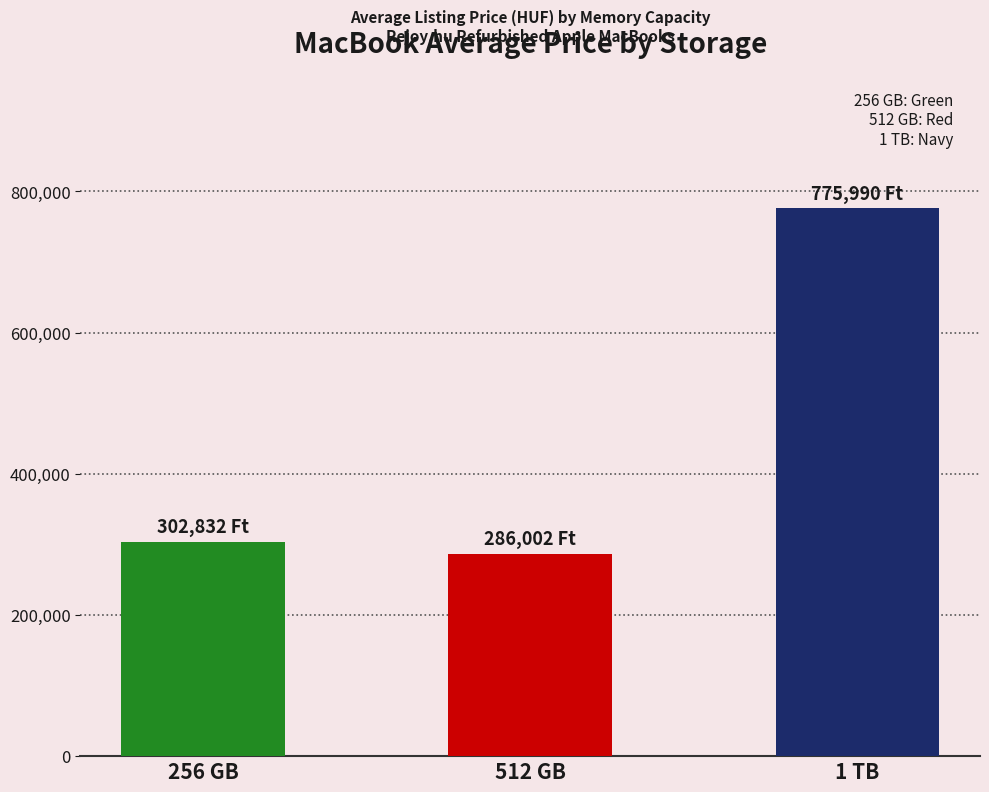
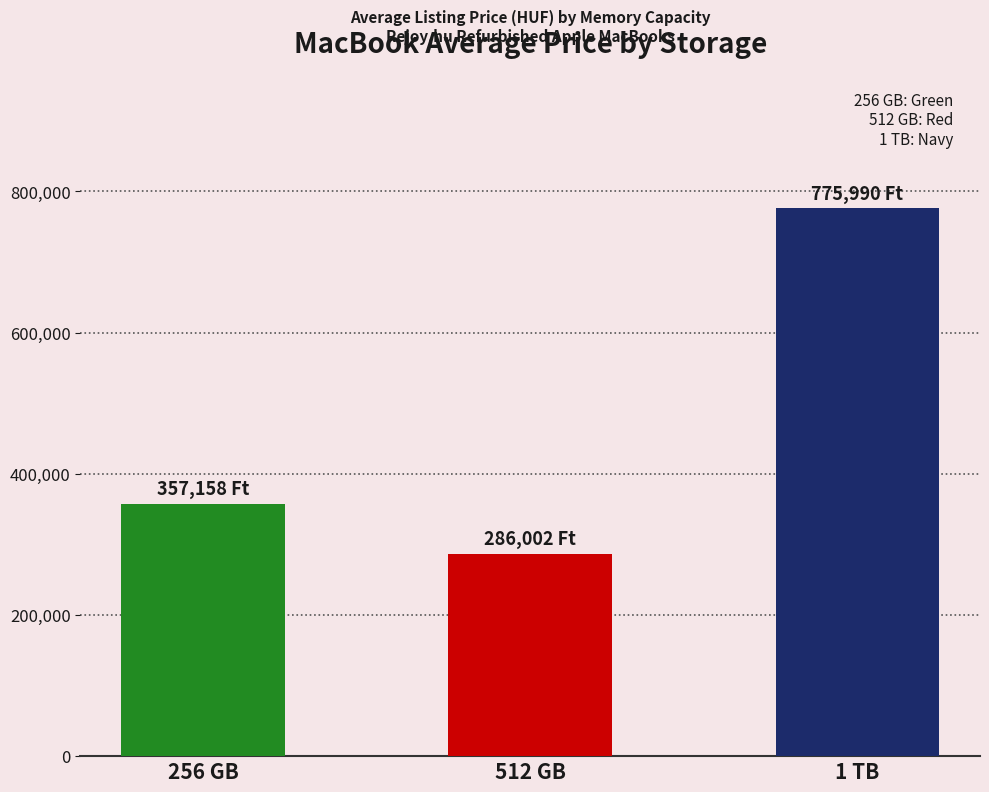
256 GB: 302,832 -> 357,158
